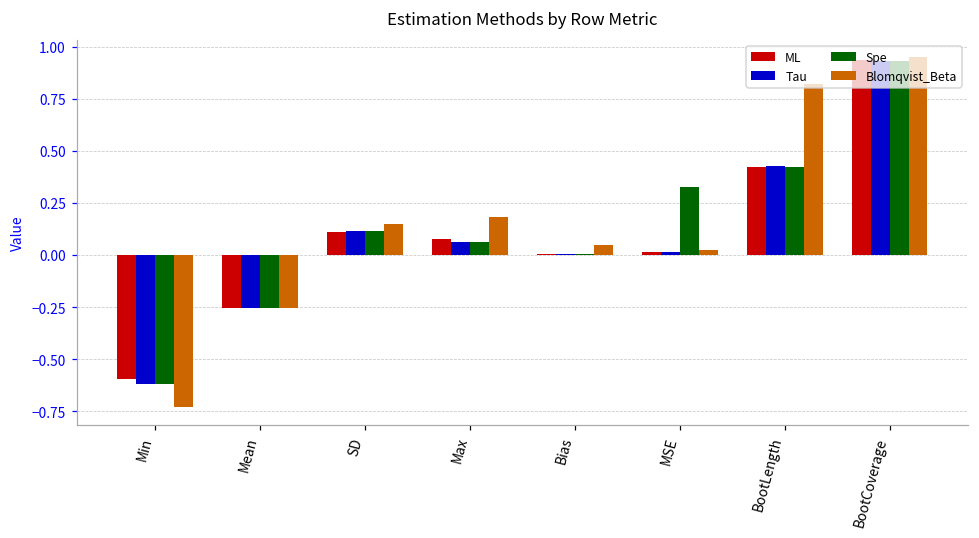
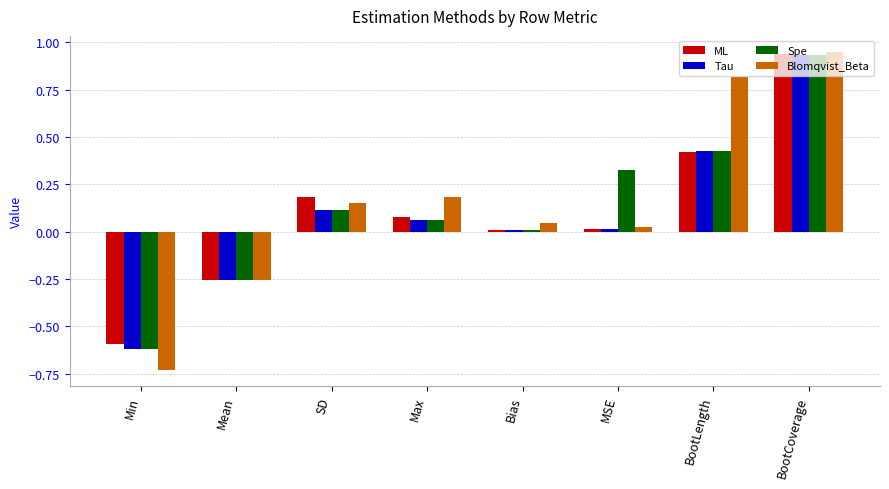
ML, SD: 0.11 -> 0.18
